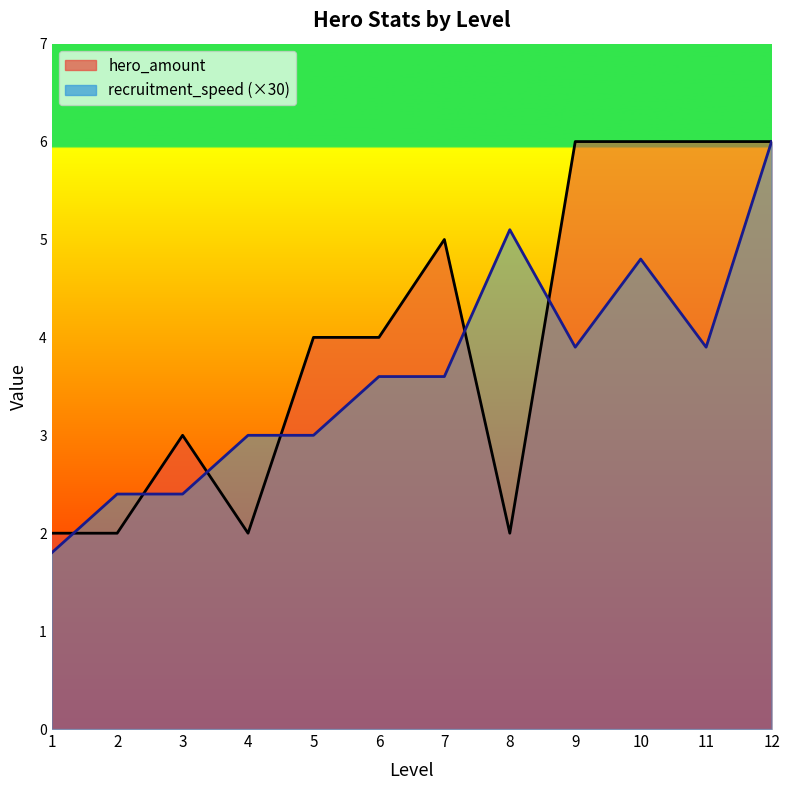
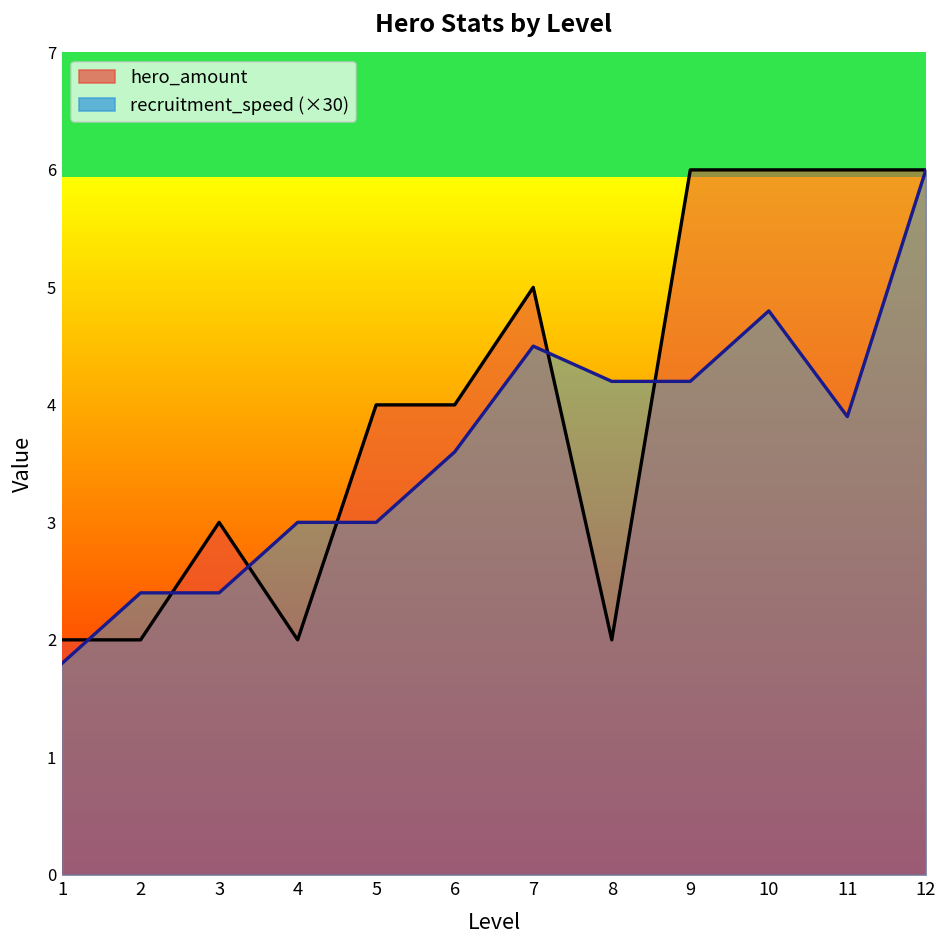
recruitment_speed (×30), 7: 3.6 -> 4.5
recruitment_speed (×30), 8: 5.1 -> 4.2
recruitment_speed (×30), 9: 3.9 -> 4.2
